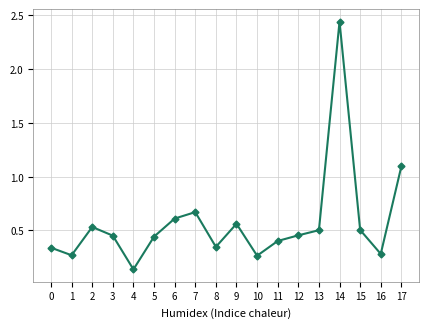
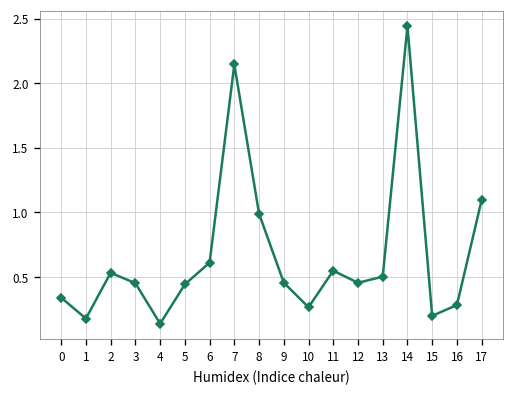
1: 0.27 -> 0.18
7: 0.67 -> 2.15
8: 0.35 -> 0.99
9: 0.56 -> 0.46
11: 0.40 -> 0.55
15: 0.50 -> 0.20
